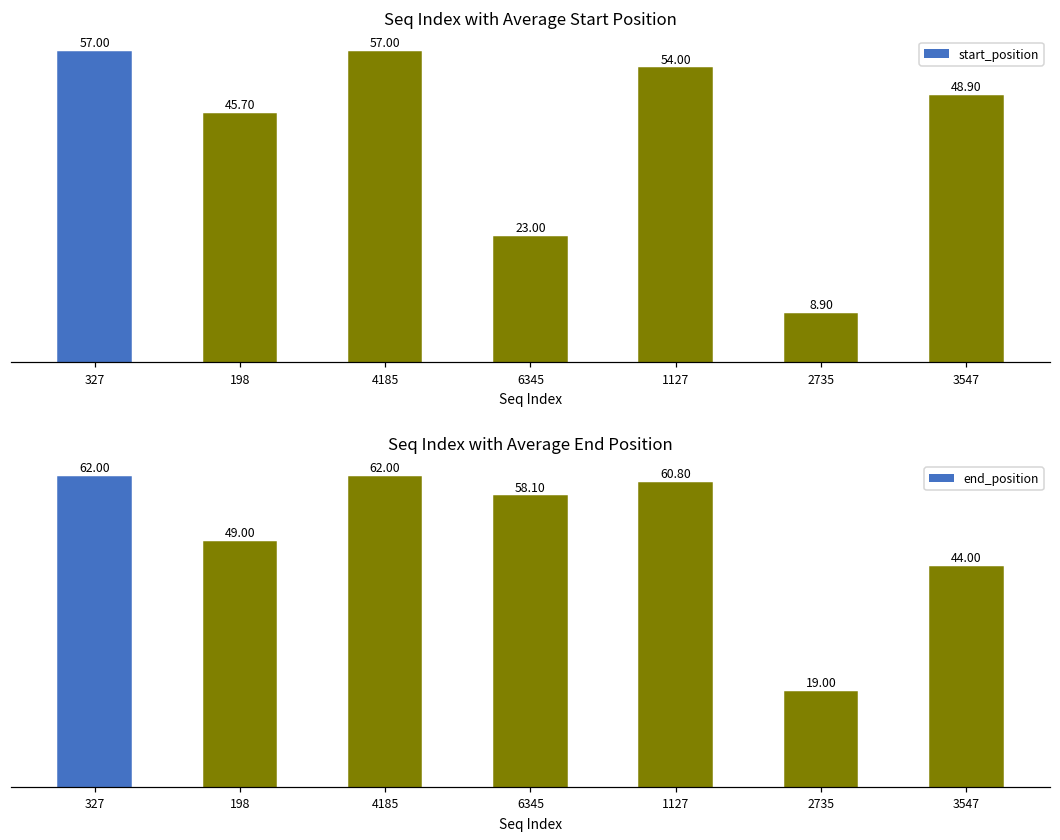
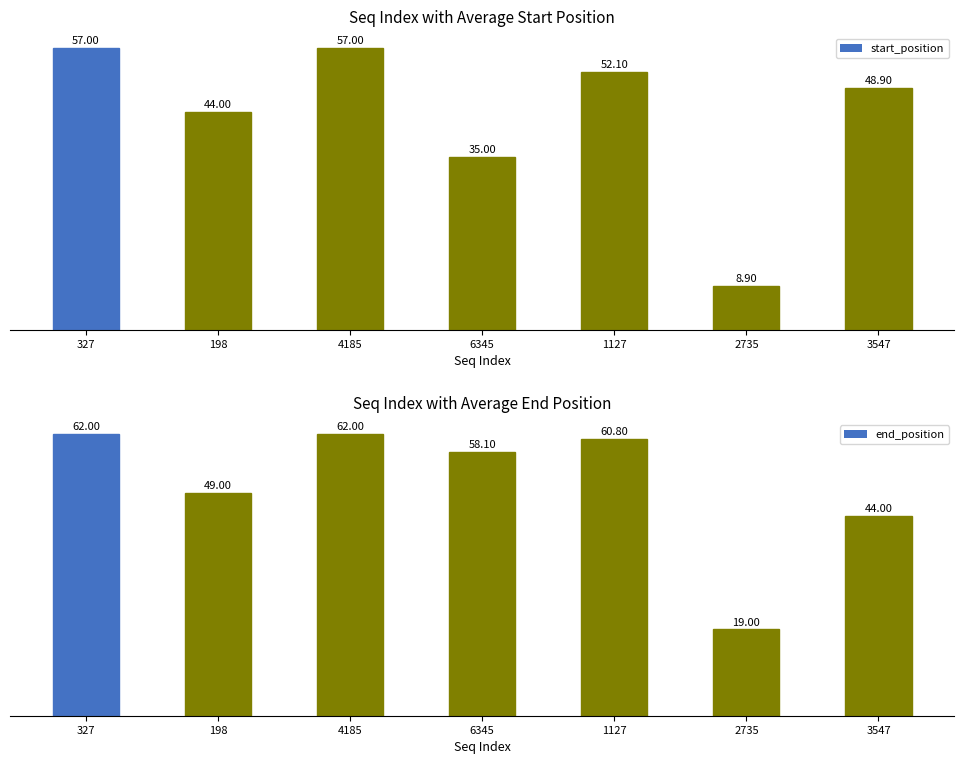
Seq Index with Average Start Position, 198: 45.70 -> 44.00
Seq Index with Average Start Position, 6345: 23.00 -> 35.00
Seq Index with Average Start Position, 1127: 54.00 -> 52.10
